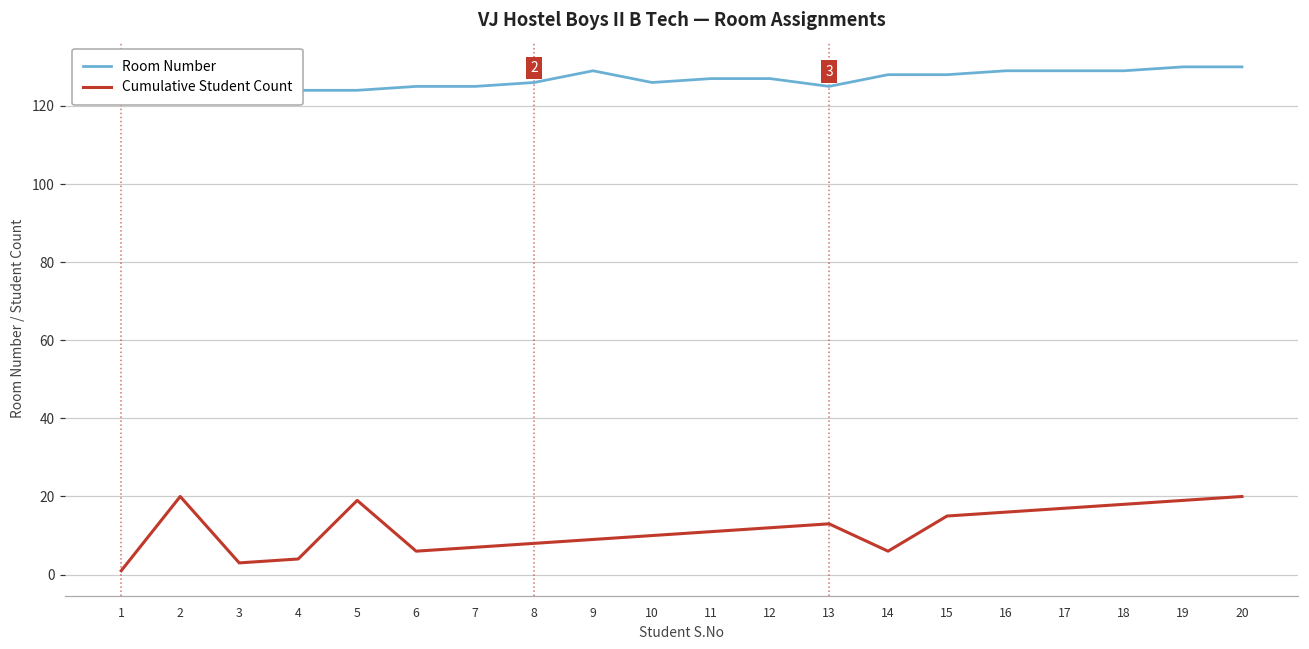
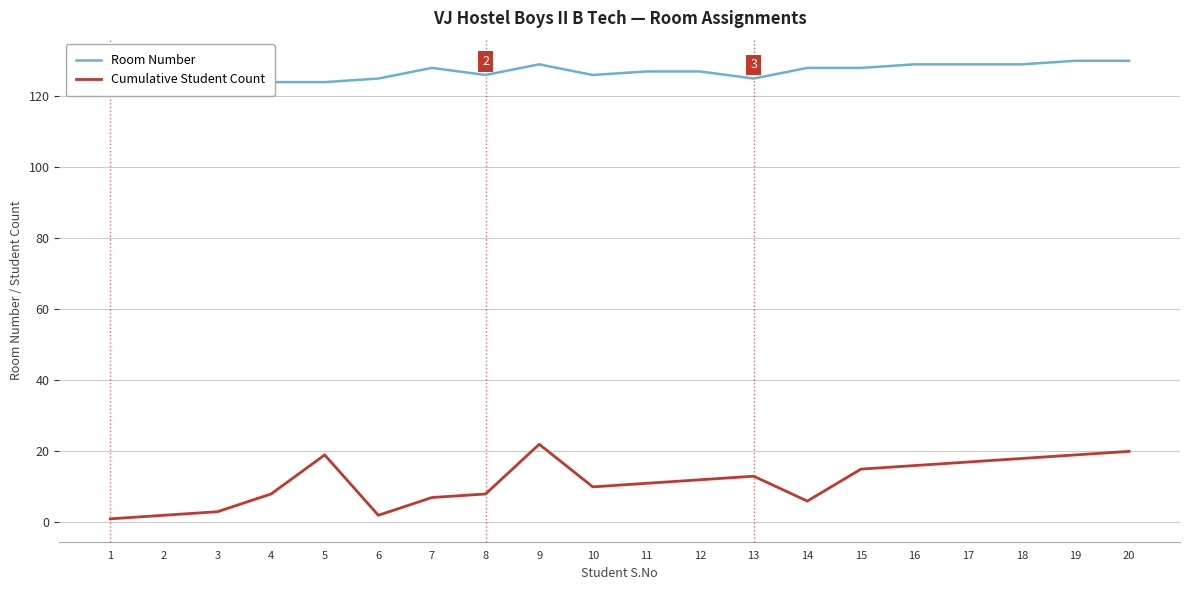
Cumulative Student Count, 2: 20 -> 2
Cumulative Student Count, 4: 4 -> 8
Cumulative Student Count, 6: 6 -> 2
Room Number, 7: 125 -> 128
Cumulative Student Count, 9: 9 -> 22
